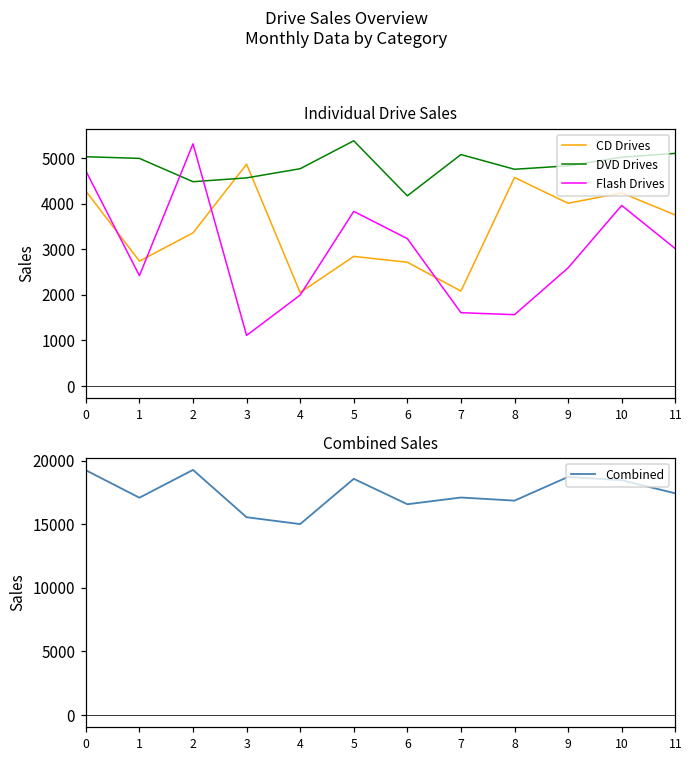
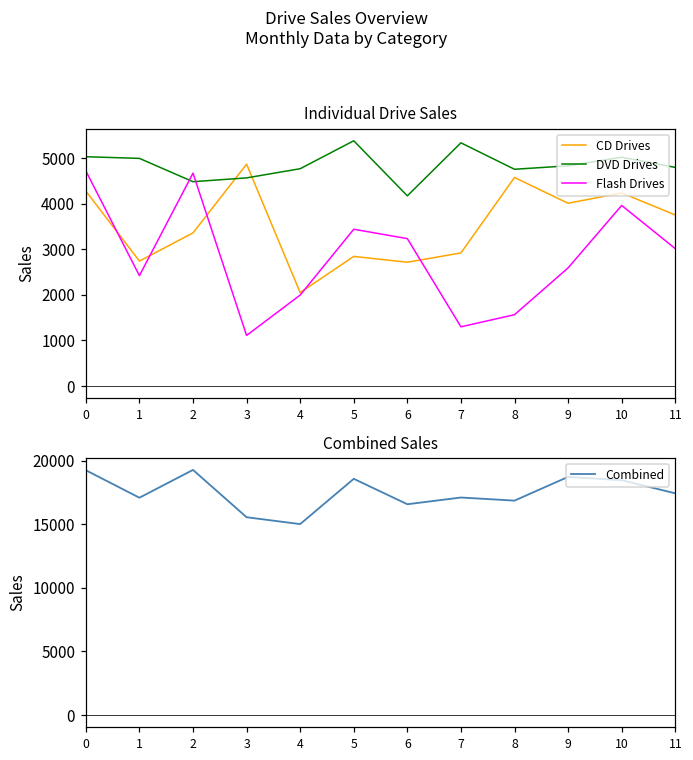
Individual Drive Sales, Flash Drives, 2: 5300 -> 4700
Individual Drive Sales, Flash Drives, 5: 3800 -> 3400
Individual Drive Sales, CD Drives, 7: 2100 -> 2900
Individual Drive Sales, DVD Drives, 7: 5100 -> 5300
Individual Drive Sales, Flash Drives, 7: 1600 -> 1300
Individual Drive Sales, DVD Drives, 11: 5100 -> 4800
